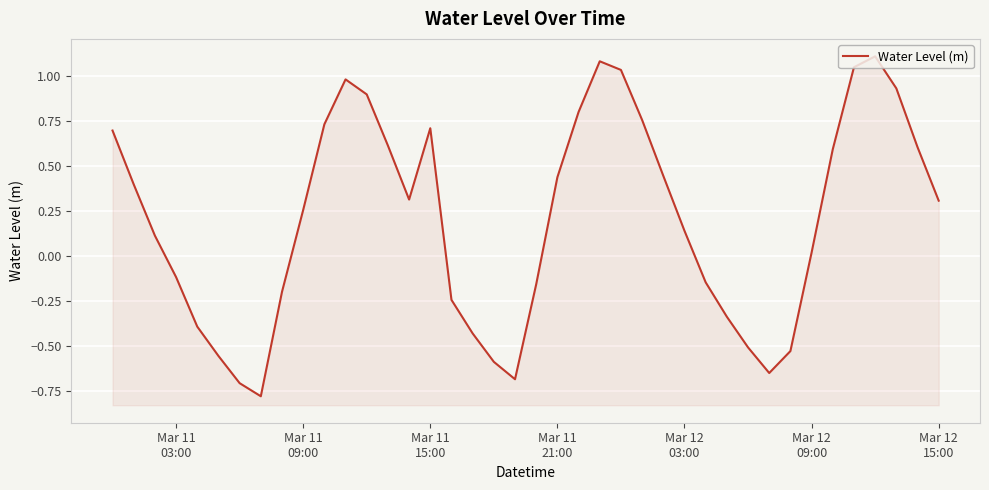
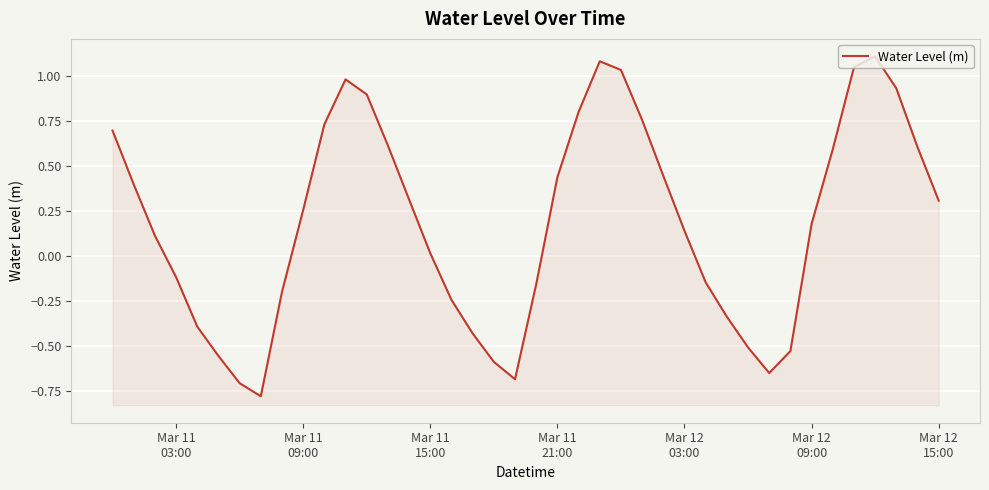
Mar 11 15:00: 0.71 -> 0.02
Mar 12 09:00: 0.02 -> 0.18
